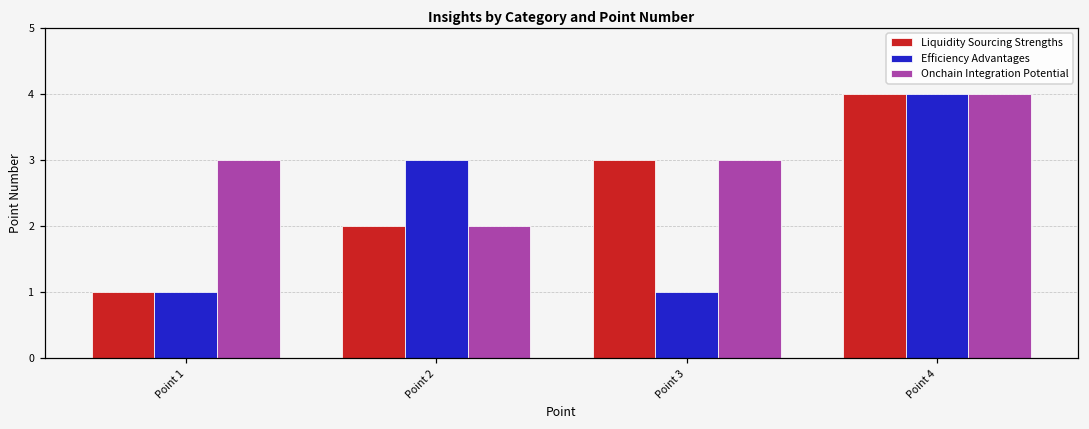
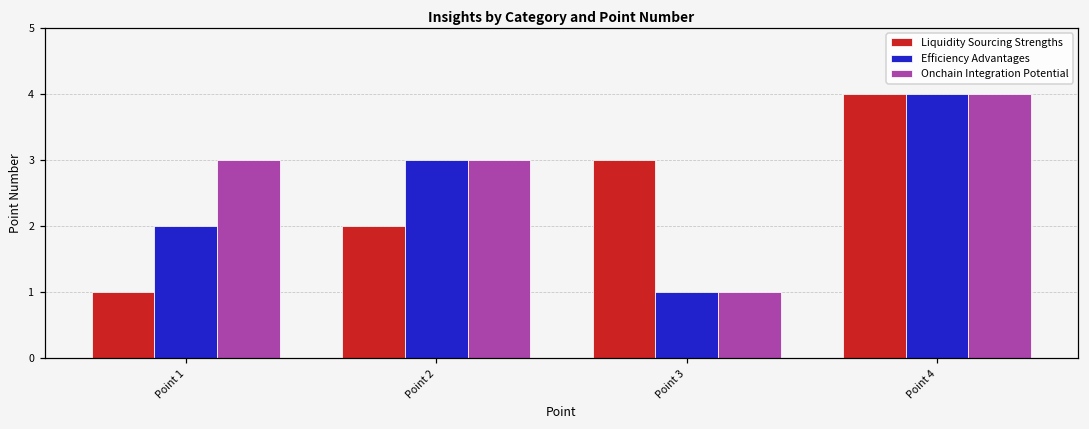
Efficiency Advantages, Point 1: 1 -> 2
Onchain Integration Potential, Point 2: 2 -> 3
Onchain Integration Potential, Point 3: 3 -> 1
